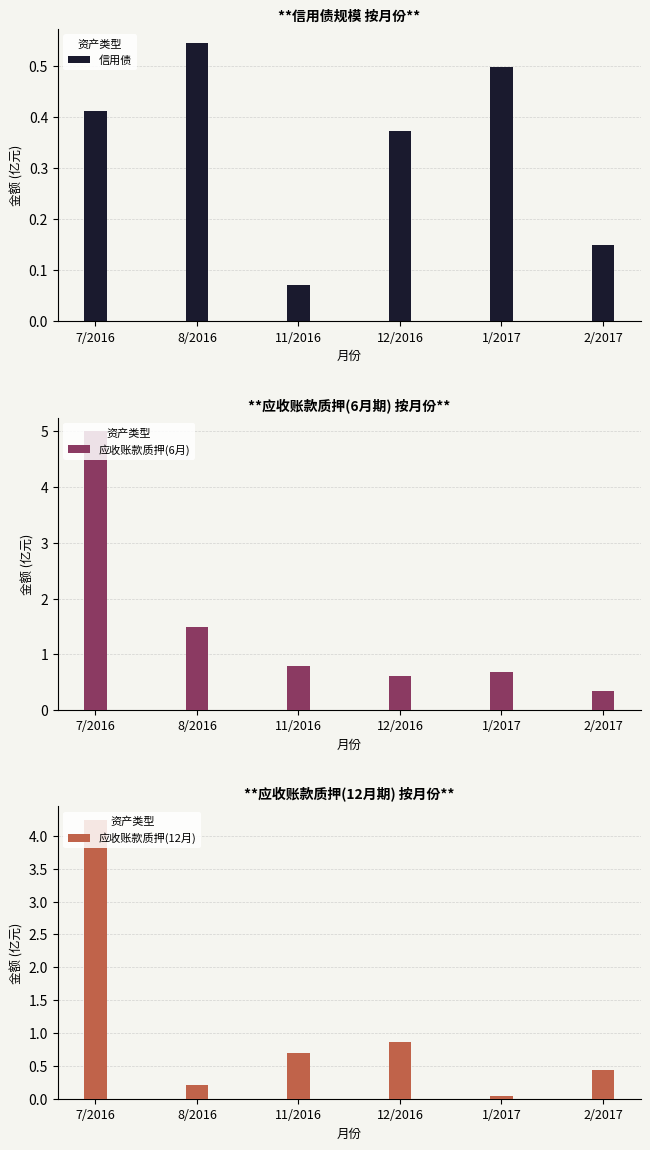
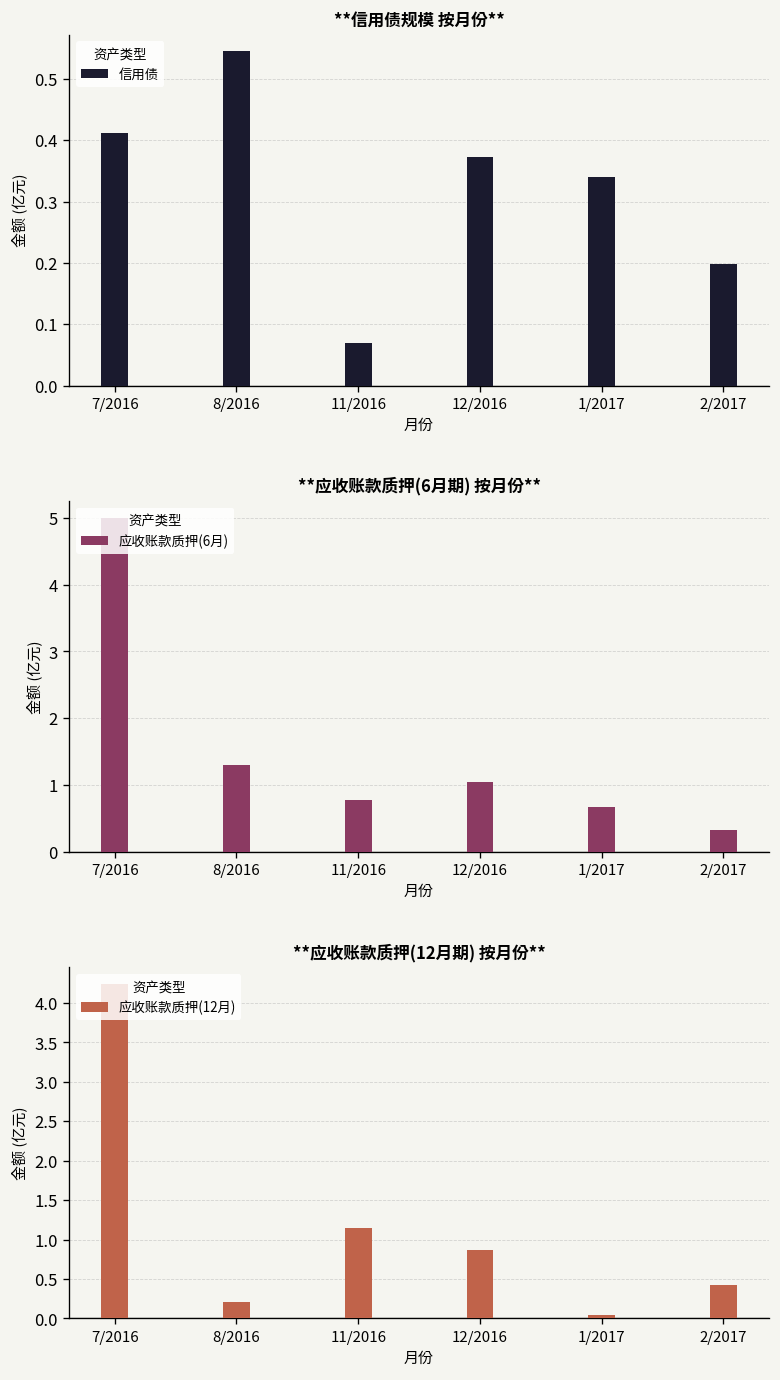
**信用债规模 按月份**, 1/2017: 0.50 -> 0.34
**信用债规模 按月份**, 2/2017: 0.15 -> 0.20
**应收账款质押(6月期) 按月份**, 8/2016: 1.5 -> 1.3
**应收账款质押(6月期) 按月份**, 12/2016: 0.6 -> 1.0
**应收账款质押(12月期) 按月份**, 11/2016: 0.7 -> 1.1
